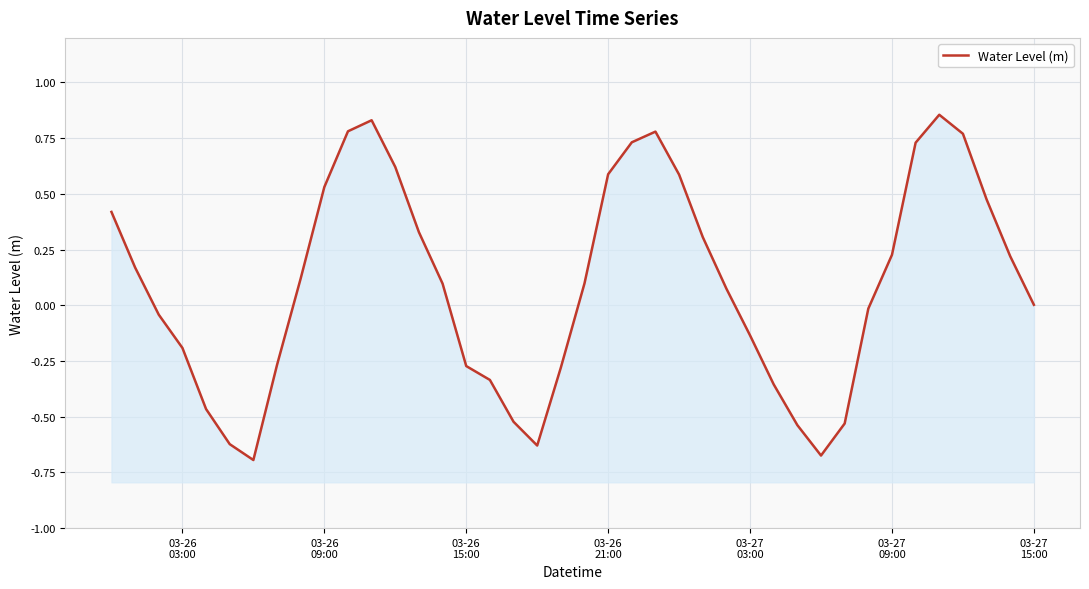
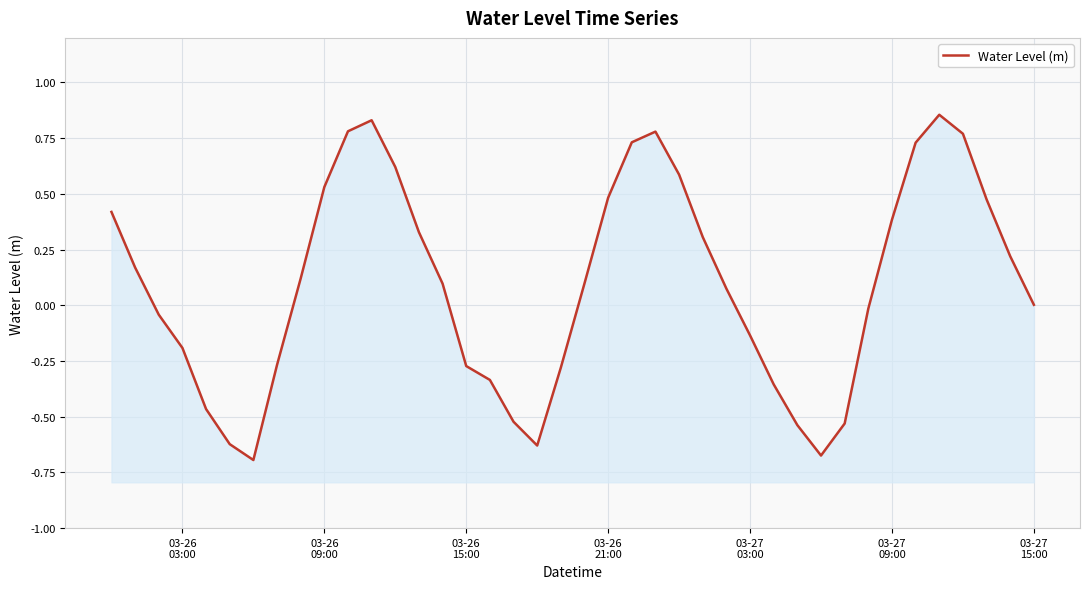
03-26 21:00: 0.59 -> 0.48
03-27 09:00: 0.23 -> 0.38
